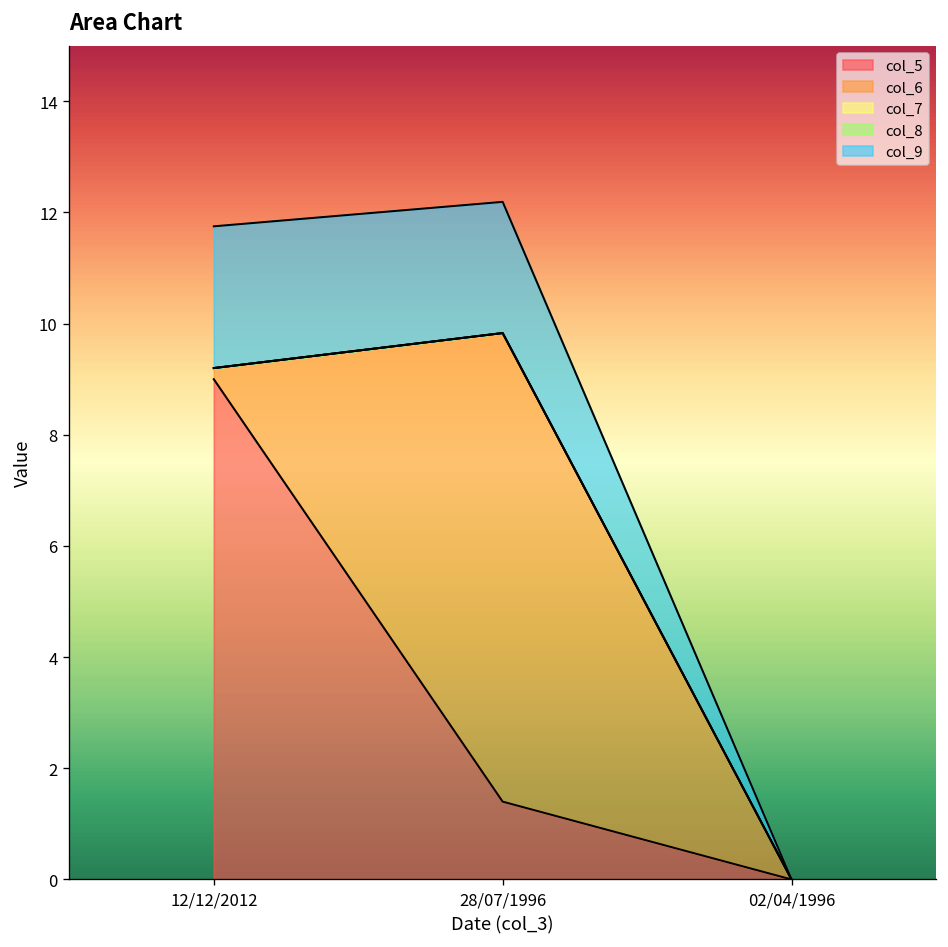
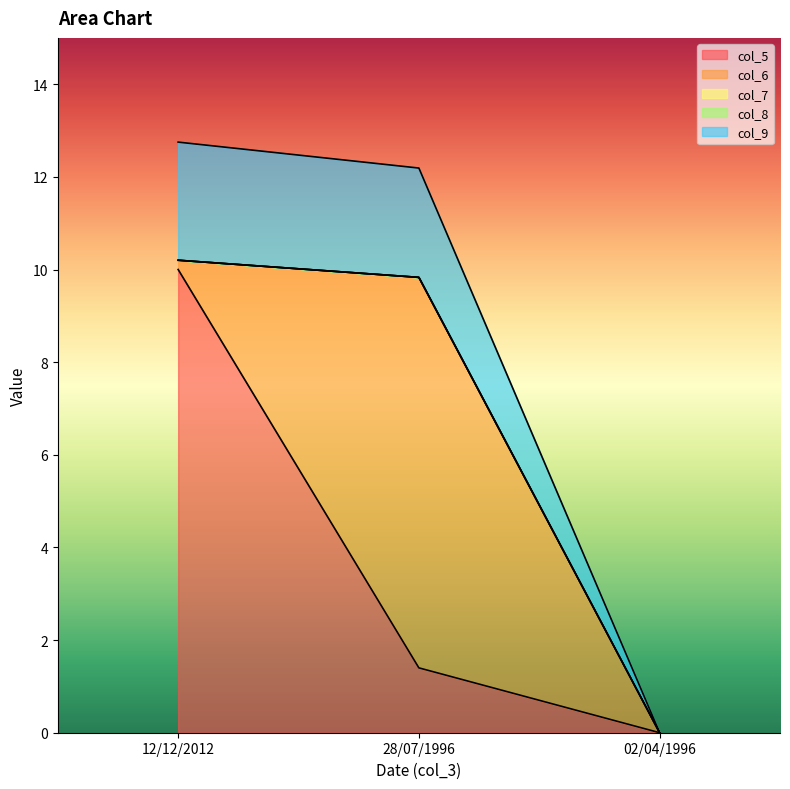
col_5, 12/12/2012: 9 -> 10
